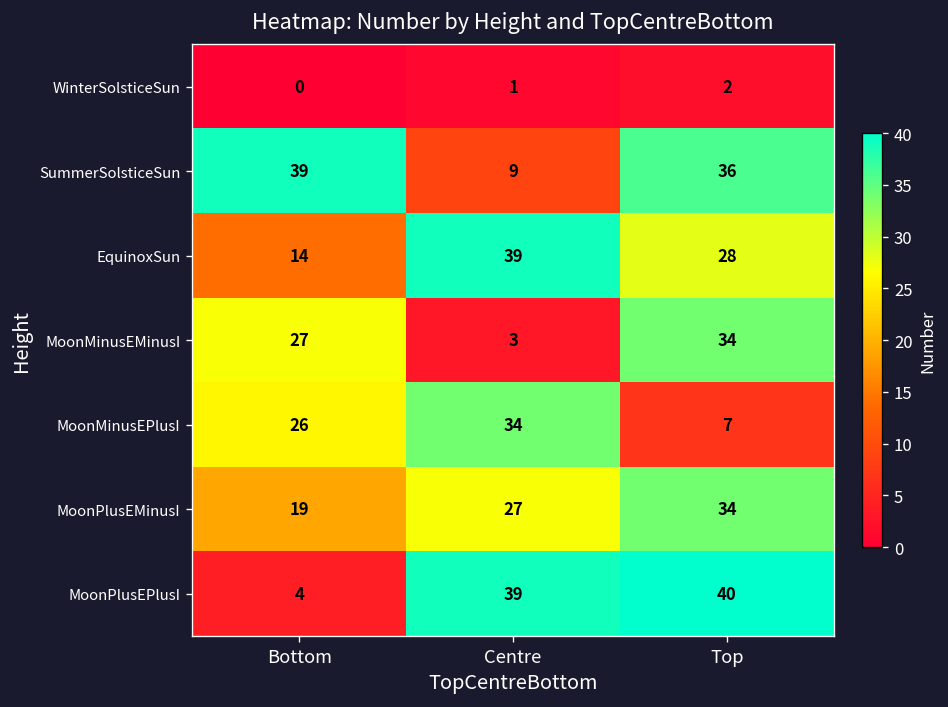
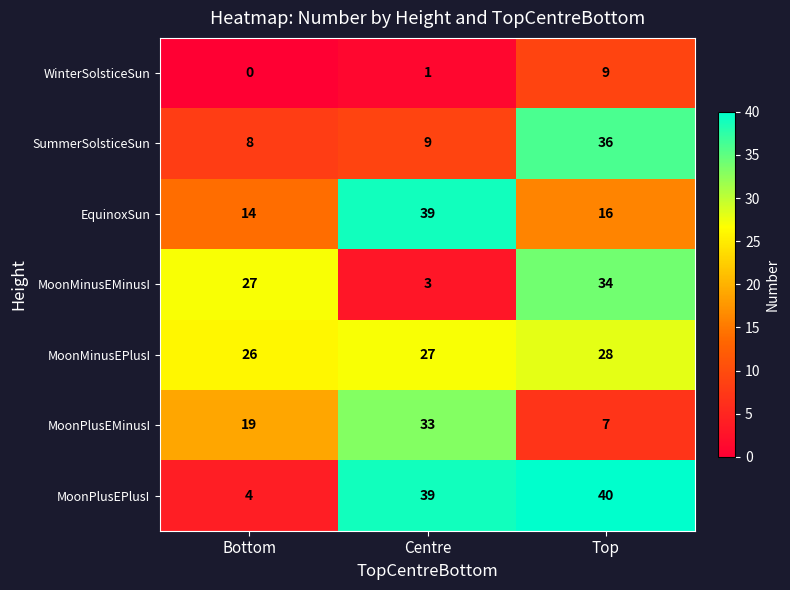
WinterSolsticeSun, Top: 2 -> 9
SummerSolsticeSun, Bottom: 39 -> 8
EquinoxSun, Top: 28 -> 16
MoonMinusEPlusI, Centre: 34 -> 27
MoonMinusEPlusI, Top: 7 -> 28
MoonPlusEMinusI, Centre: 27 -> 33
MoonPlusEMinusI, Top: 34 -> 7
